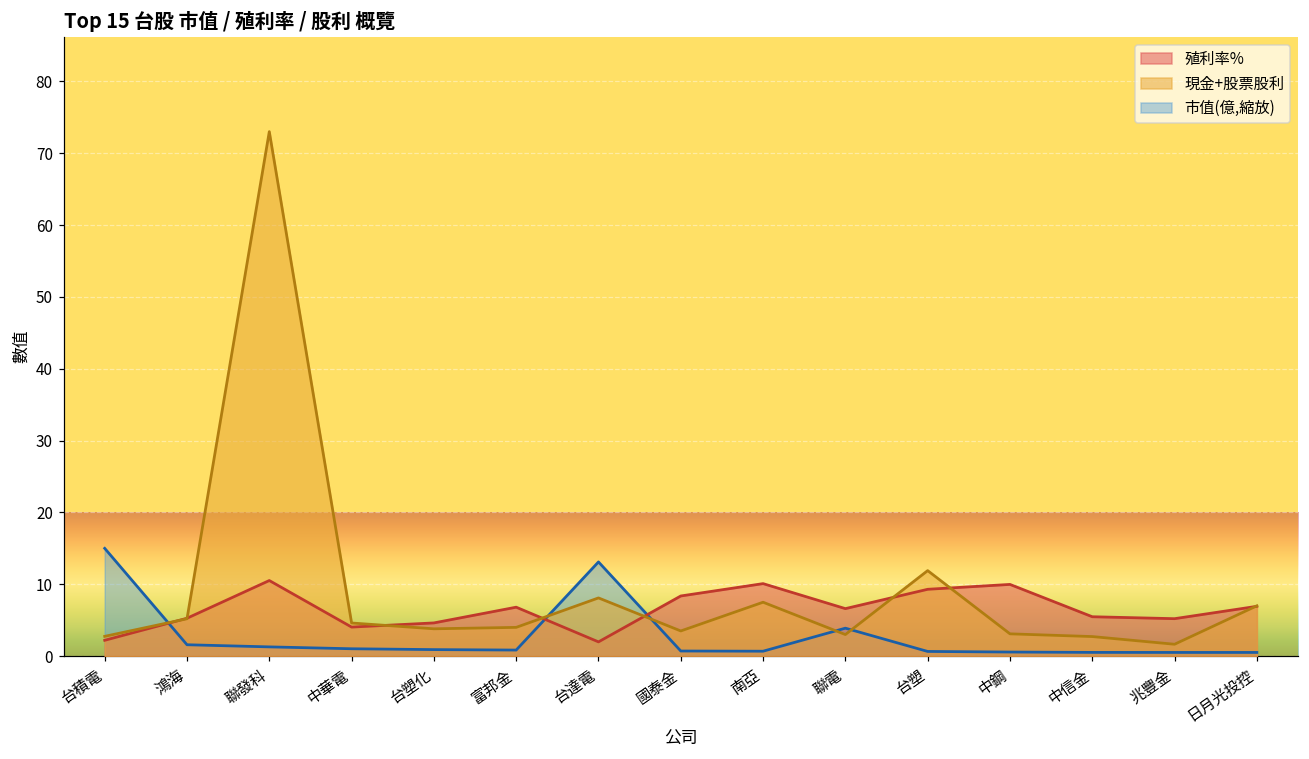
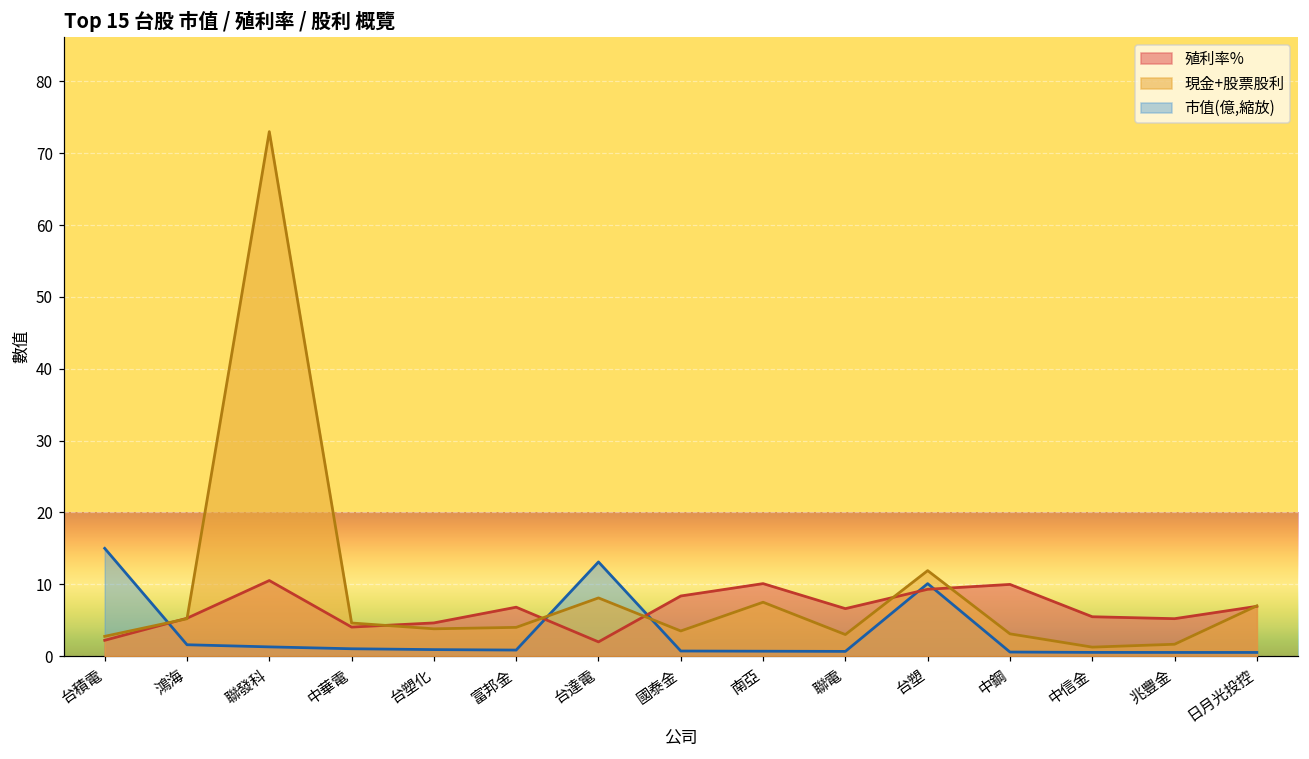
市值(億,縮放), 聯電: 4 -> 1
市值(億,縮放), 台塑: 1 -> 10
現金+股票股利, 中信金: 3 -> 1
